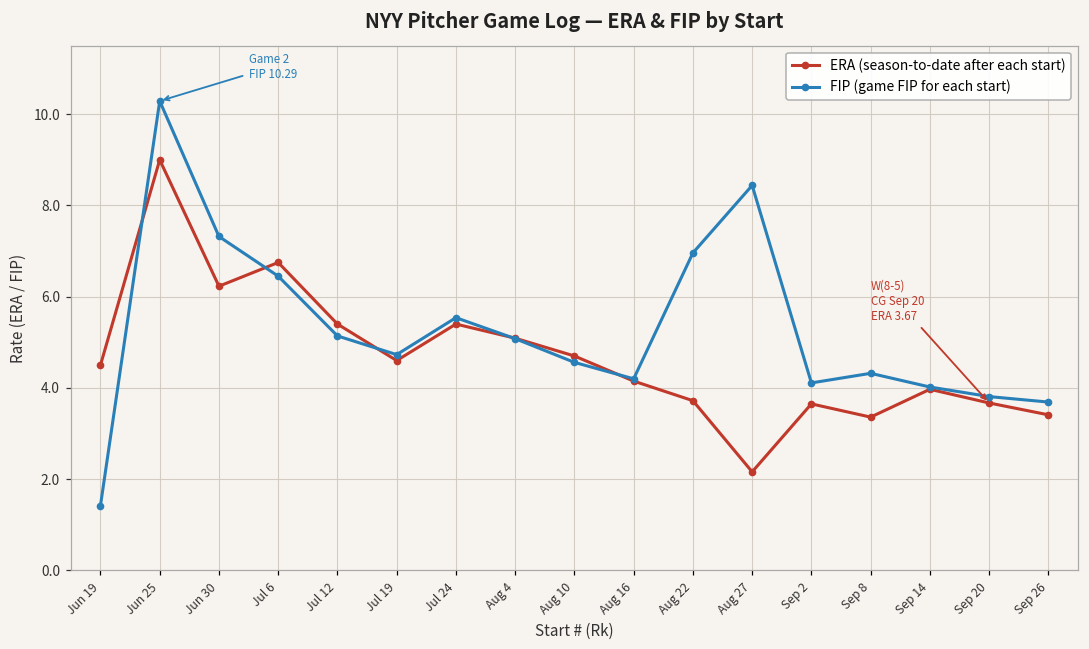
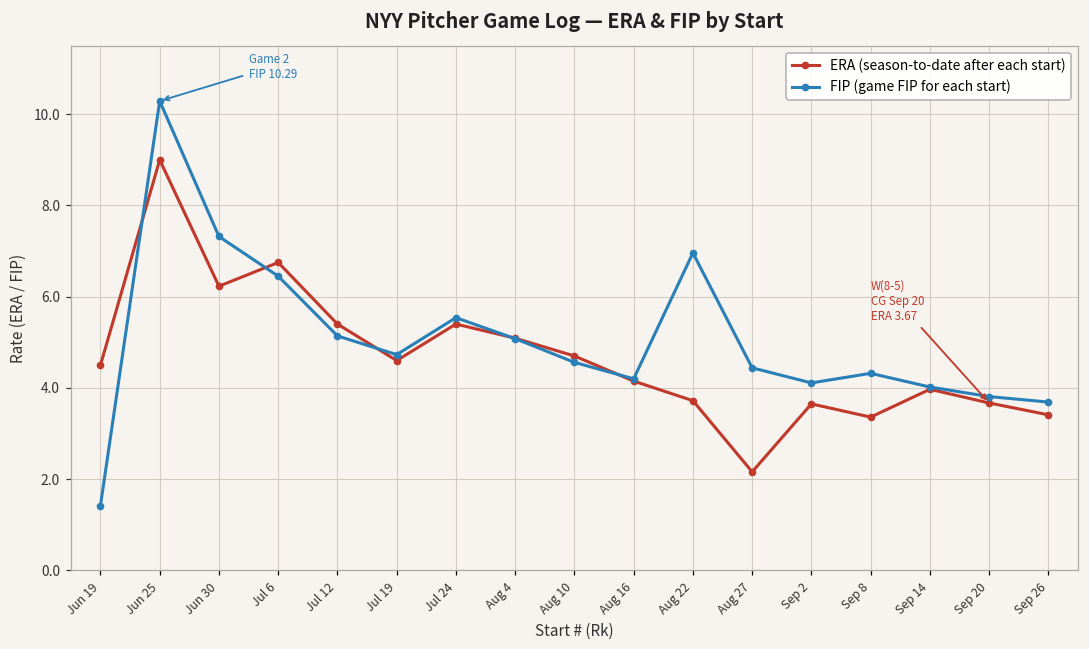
FIP (game FIP for each start), Aug 27: 8.4 -> 4.4
